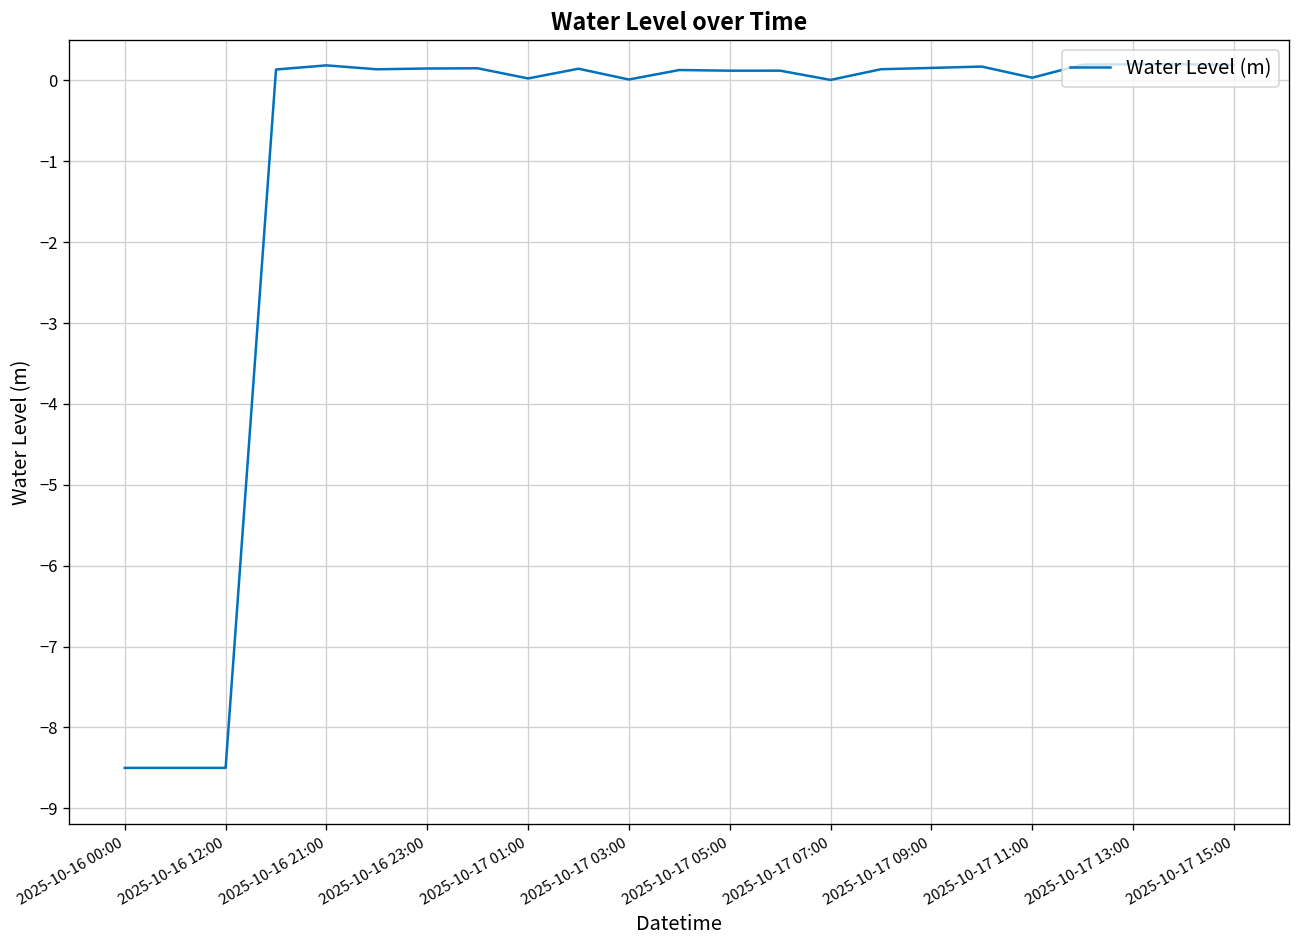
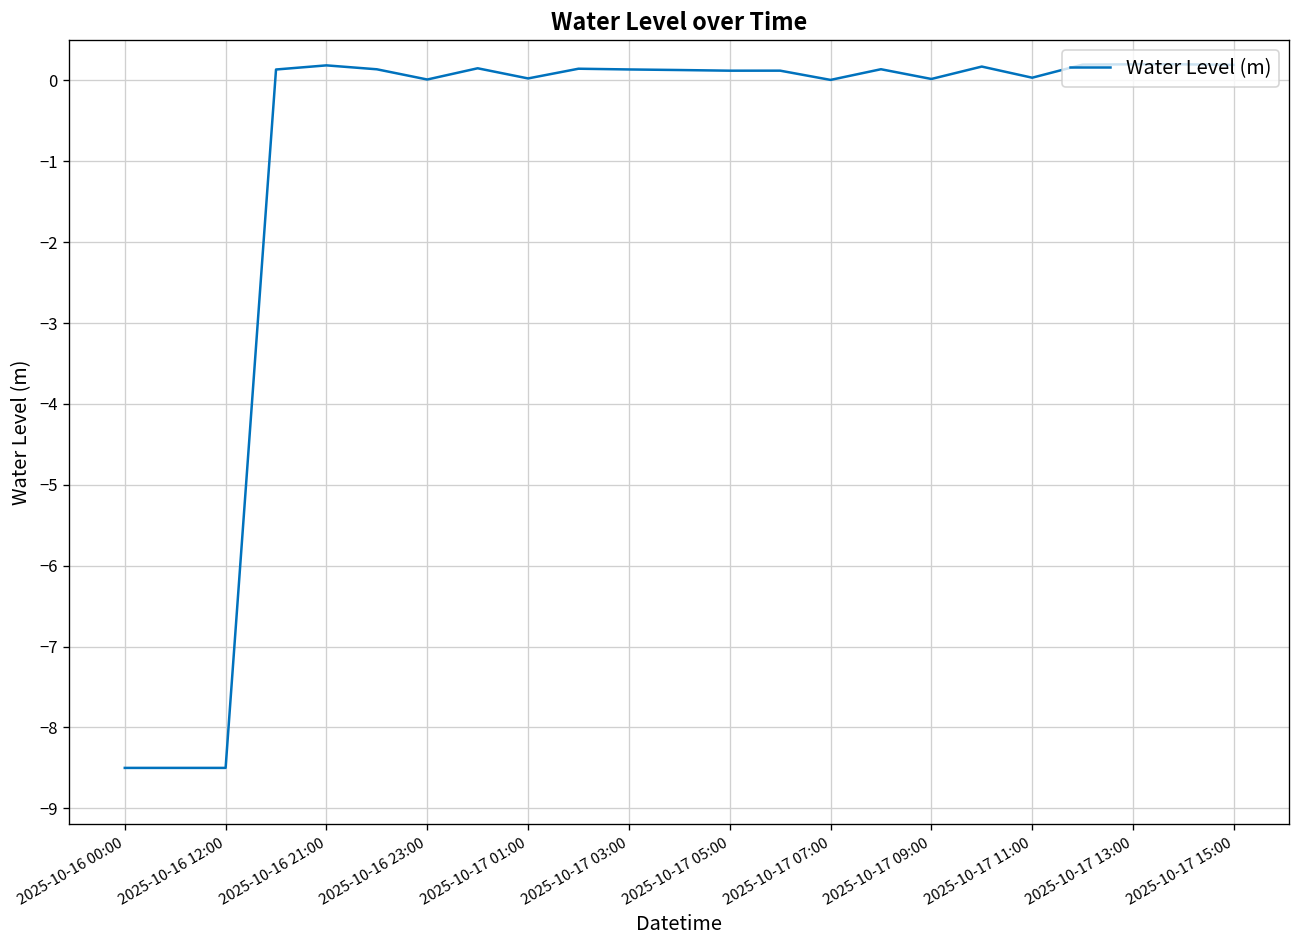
2025-10-16 23:00: 0.1 -> 0.0
2025-10-17 03:00: 0.0 -> 0.1
2025-10-17 09:00: 0.2 -> 0.0
